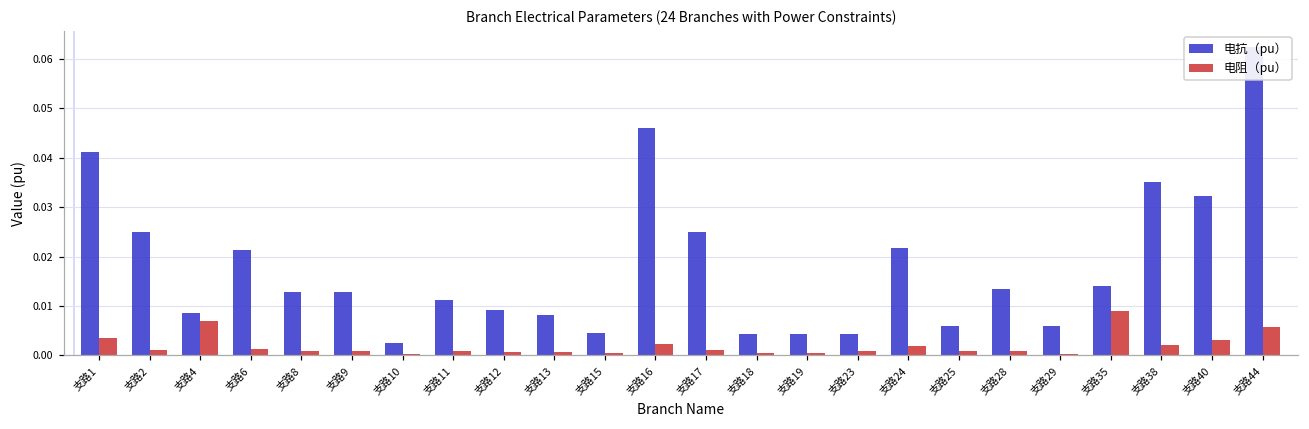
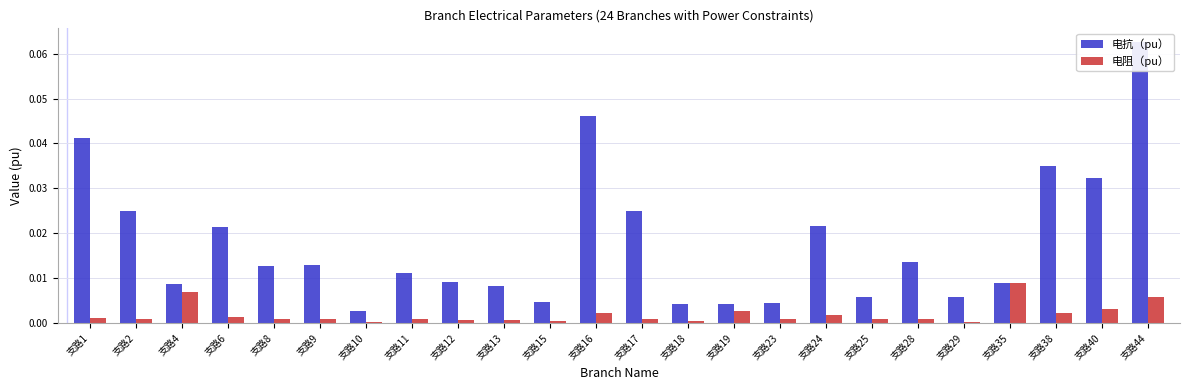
电阻（pu）, 支路1: 0.004 -> 0.001
电阻（pu）, 支路19: 0.000 -> 0.003
电抗（pu）, 支路35: 0.014 -> 0.009
